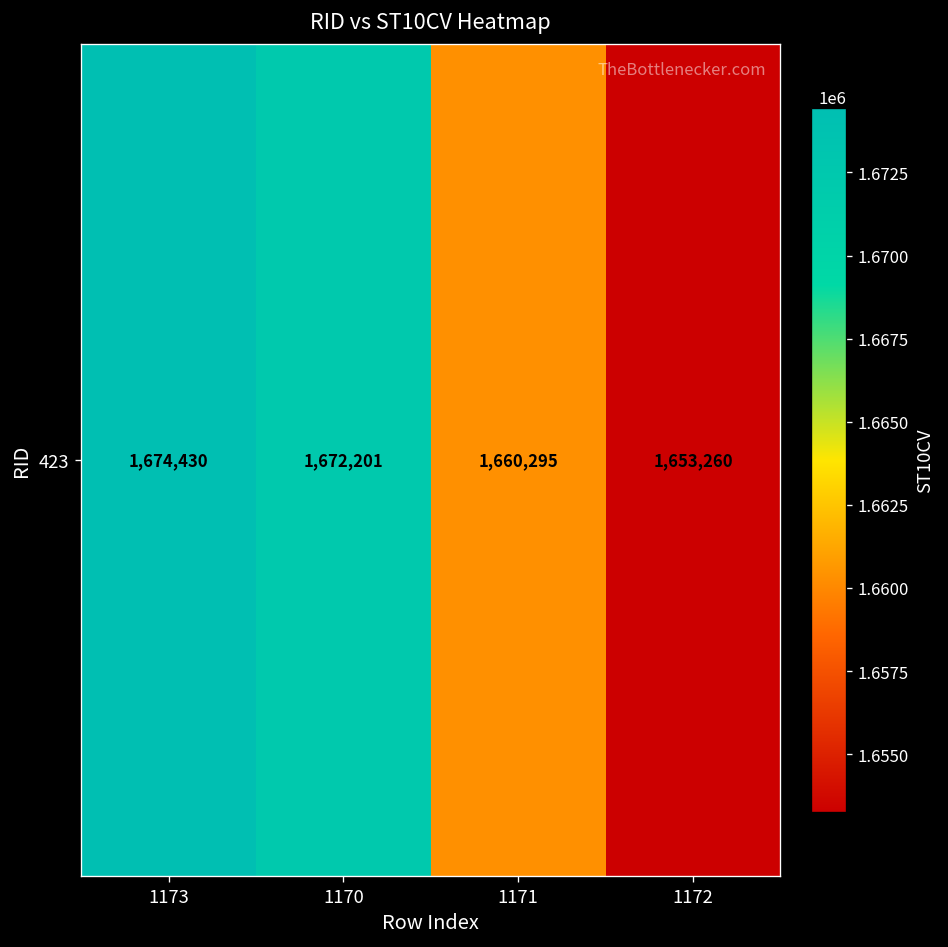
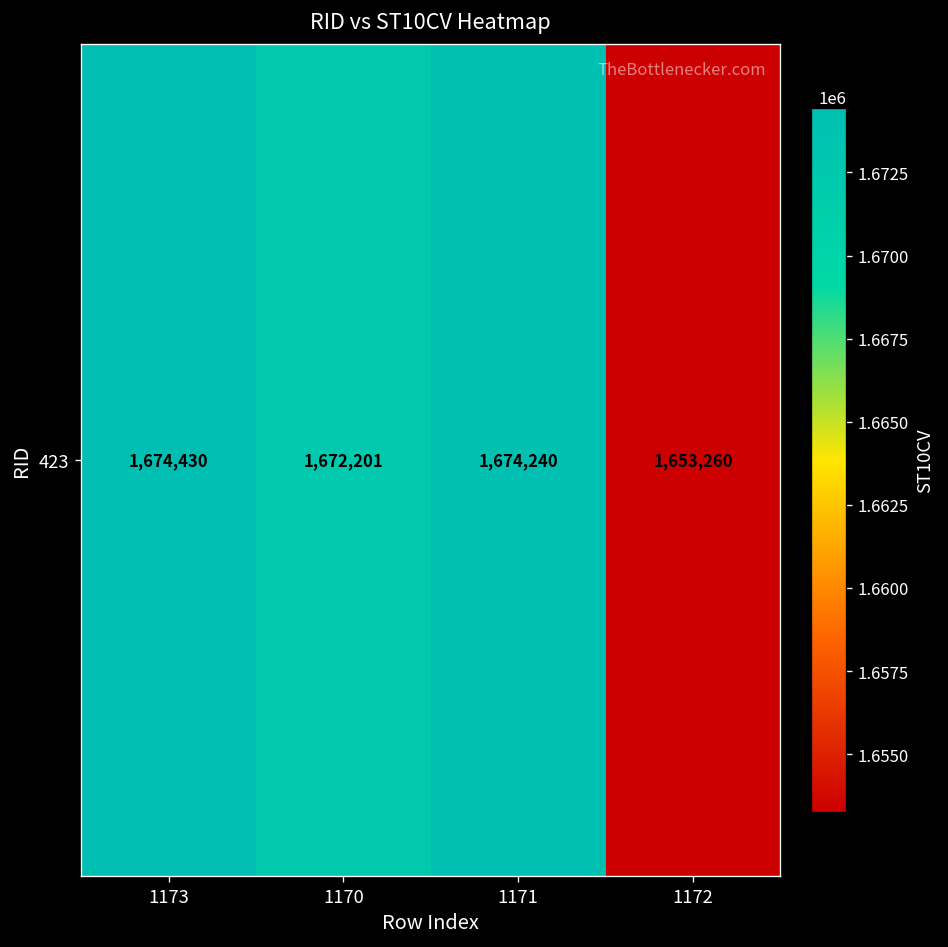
423, 1171: 1,660,295 -> 1,674,240
